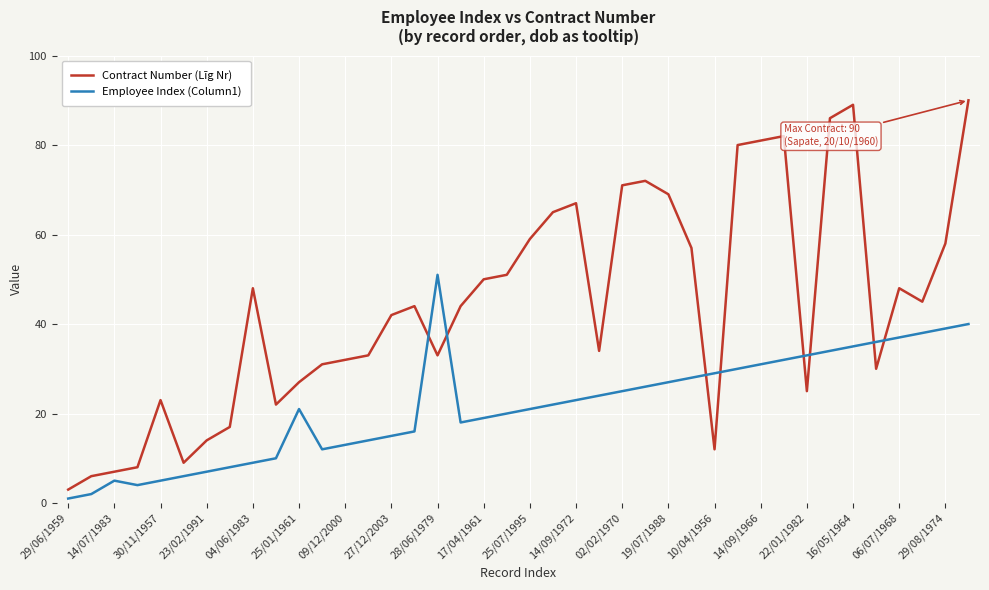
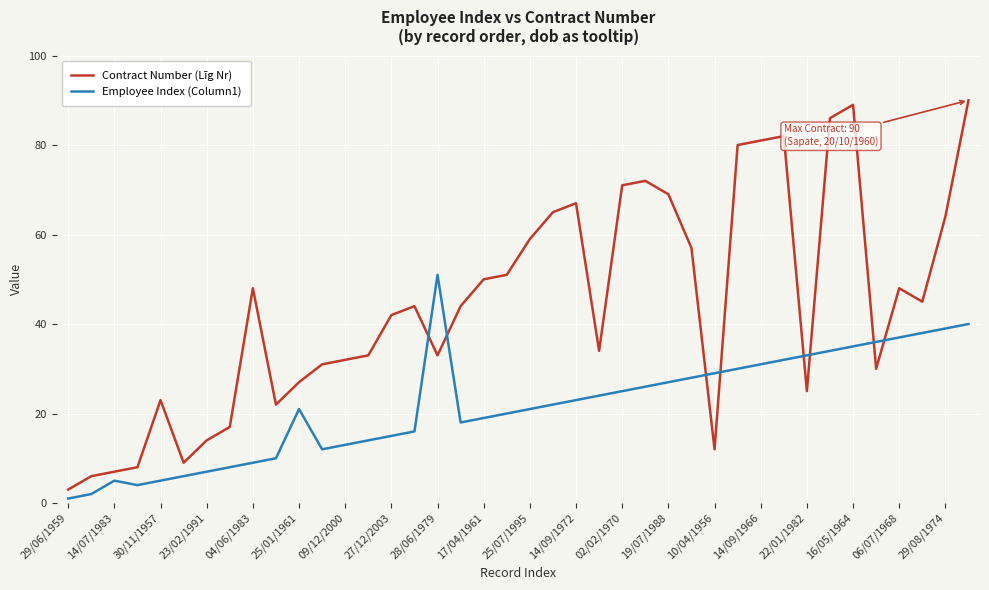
Contract Number (Līg Nr), 29/08/1974: 58 -> 64
